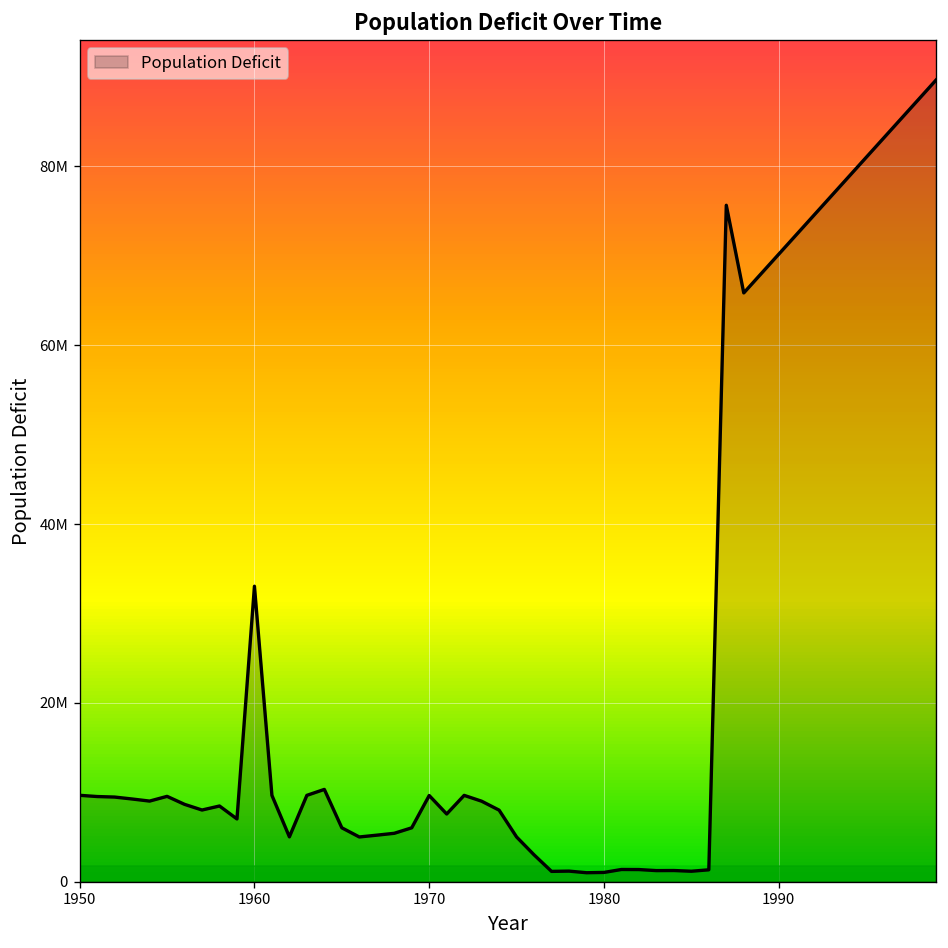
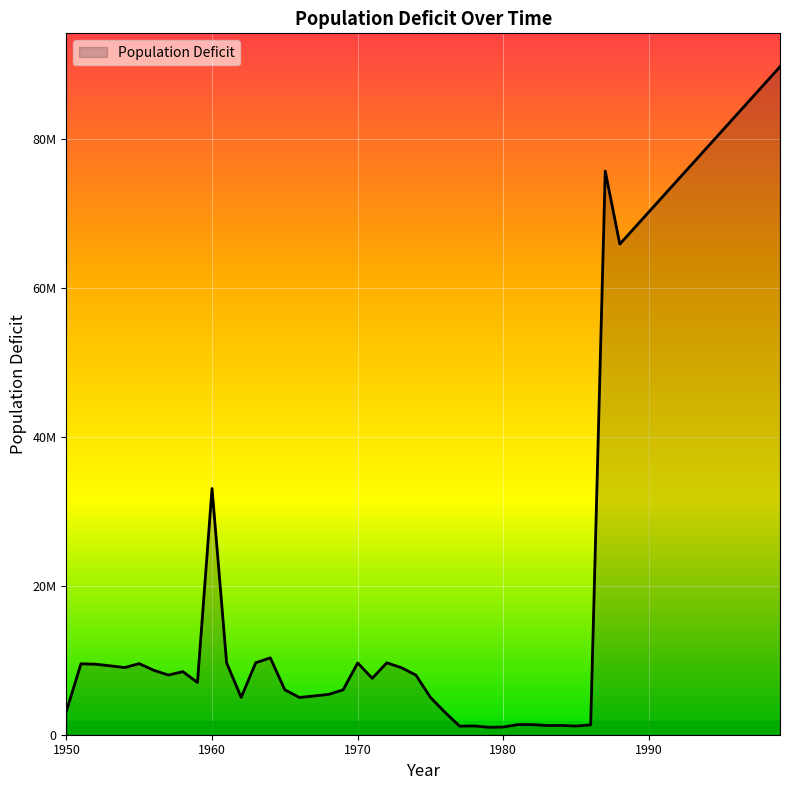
Population Deficit, 1950: 10000000 -> 3000000
